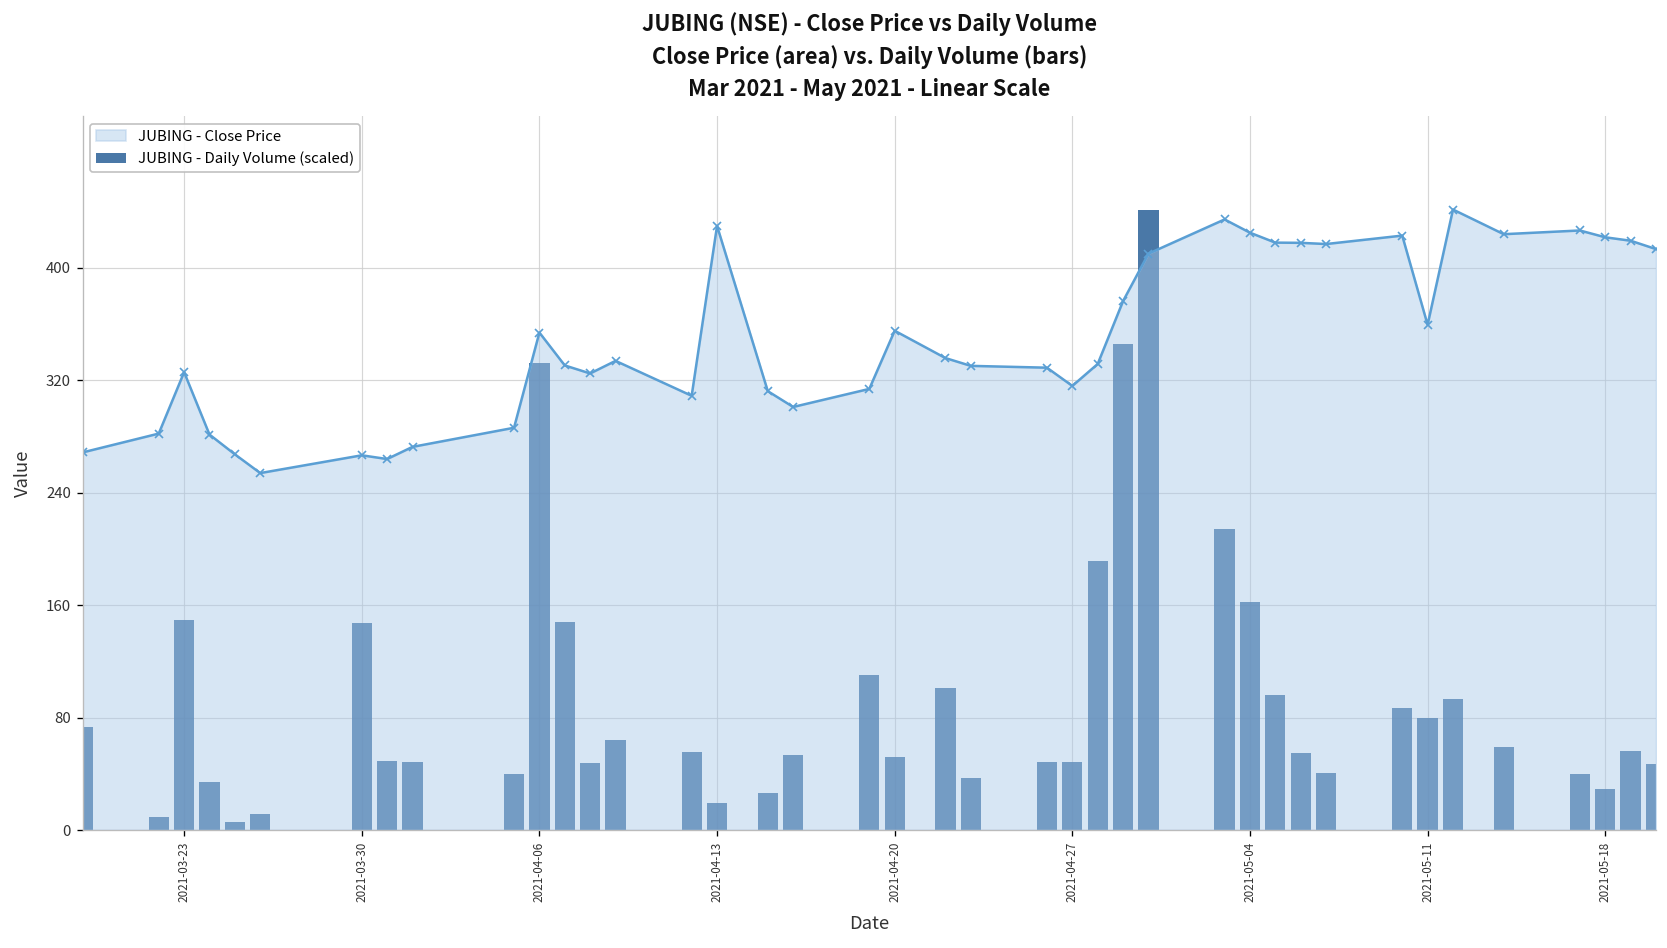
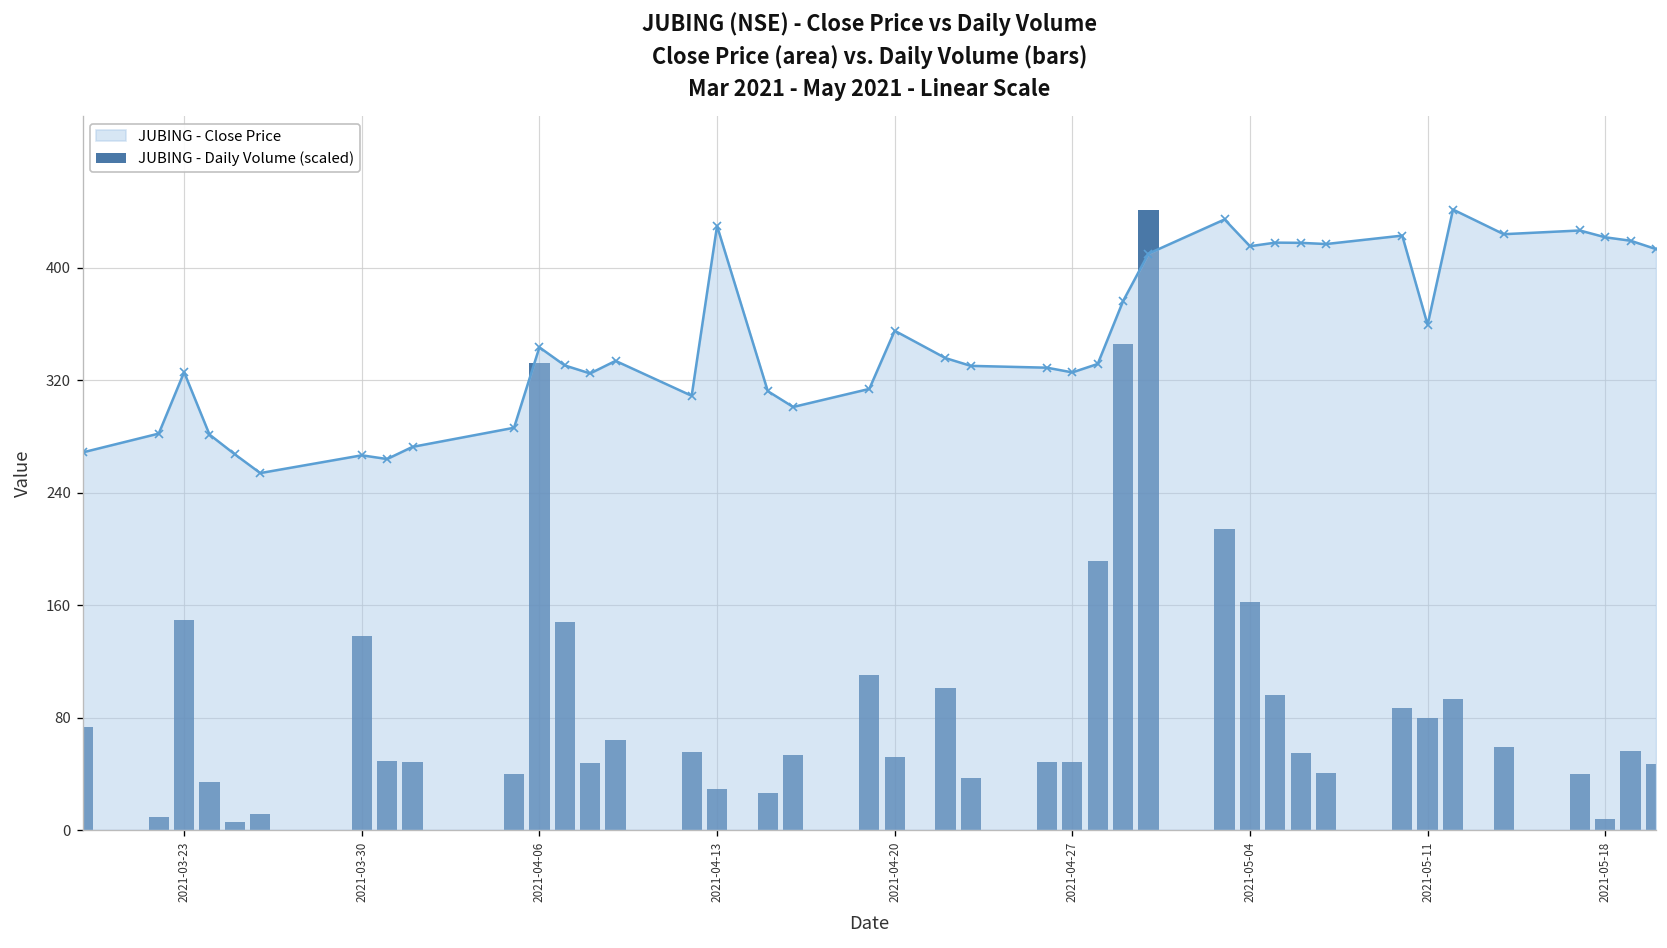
JUBING - Daily Volume (scaled), 2021-03-30: 147 -> 138
JUBING - Close Price, 2021-04-06: 354 -> 344
JUBING - Daily Volume (scaled), 2021-04-13: 19 -> 29
JUBING - Close Price, 2021-04-27: 316 -> 326
JUBING - Close Price, 2021-05-04: 425 -> 415
JUBING - Daily Volume (scaled), 2021-05-18: 29 -> 8
